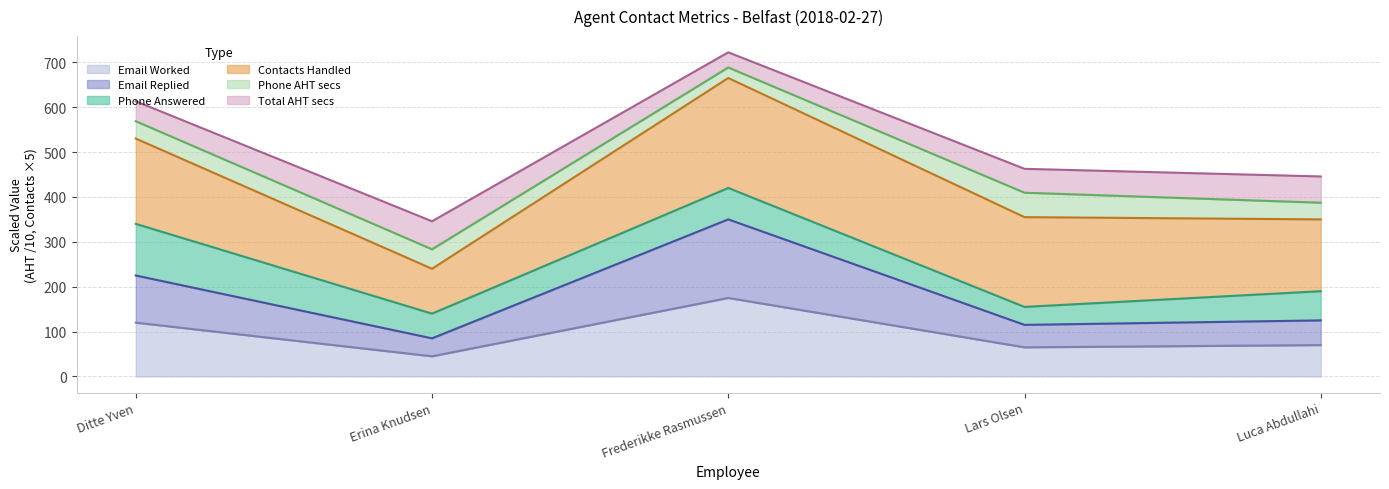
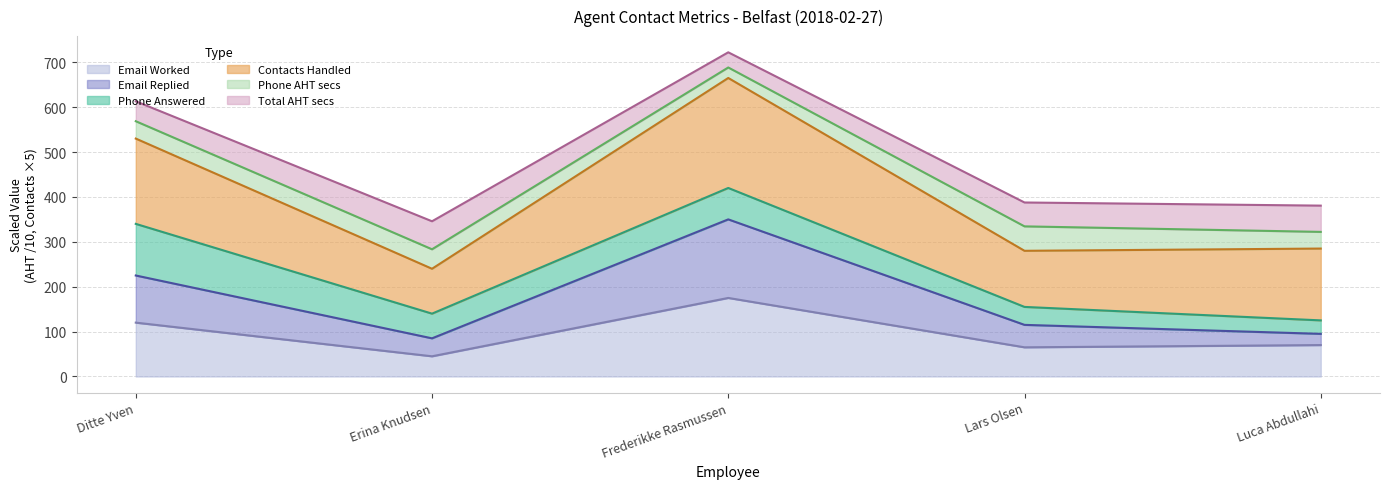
Contacts Handled, Lars Olsen: 200 -> 130
Email Replied, Luca Abdullahi: 60 -> 30
Phone Answered, Luca Abdullahi: 70 -> 30
